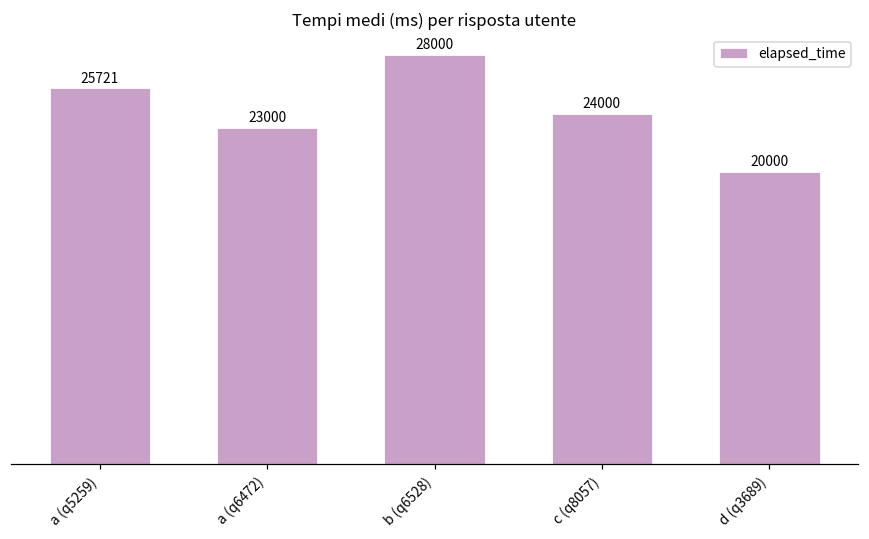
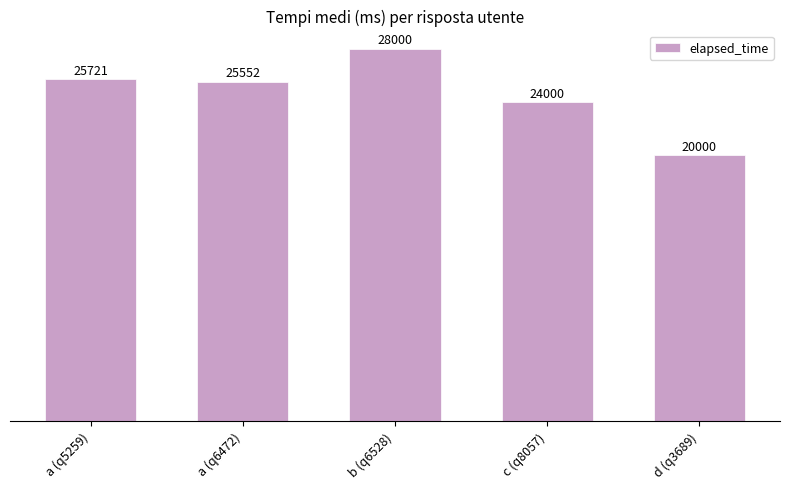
a (q6472): 23000 -> 25552
